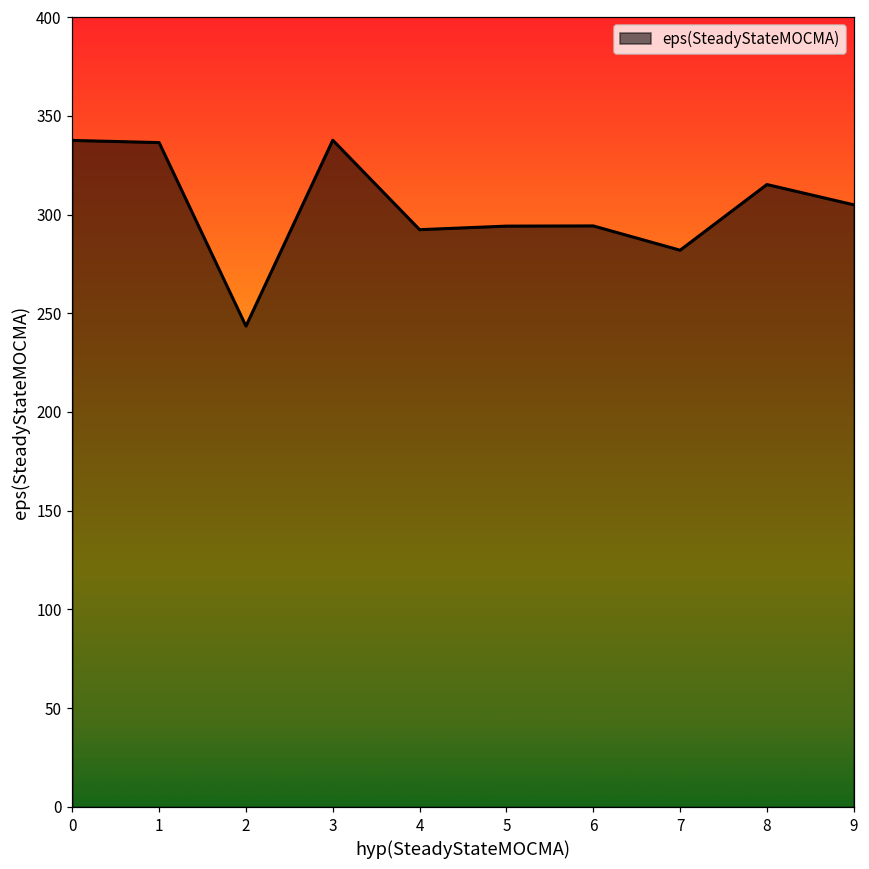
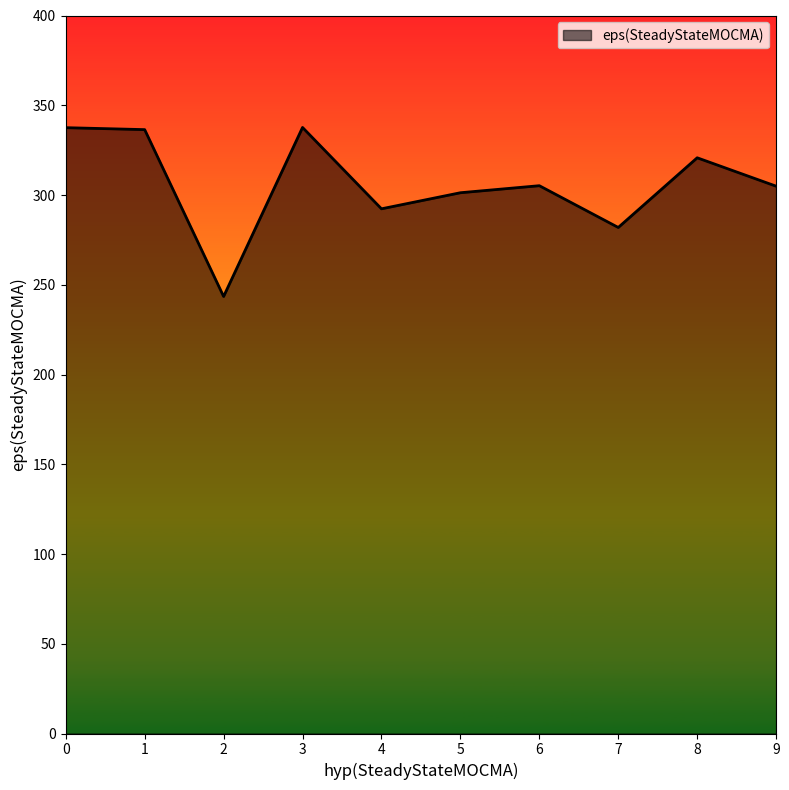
5: 294 -> 301
6: 294 -> 305
8: 315 -> 321
